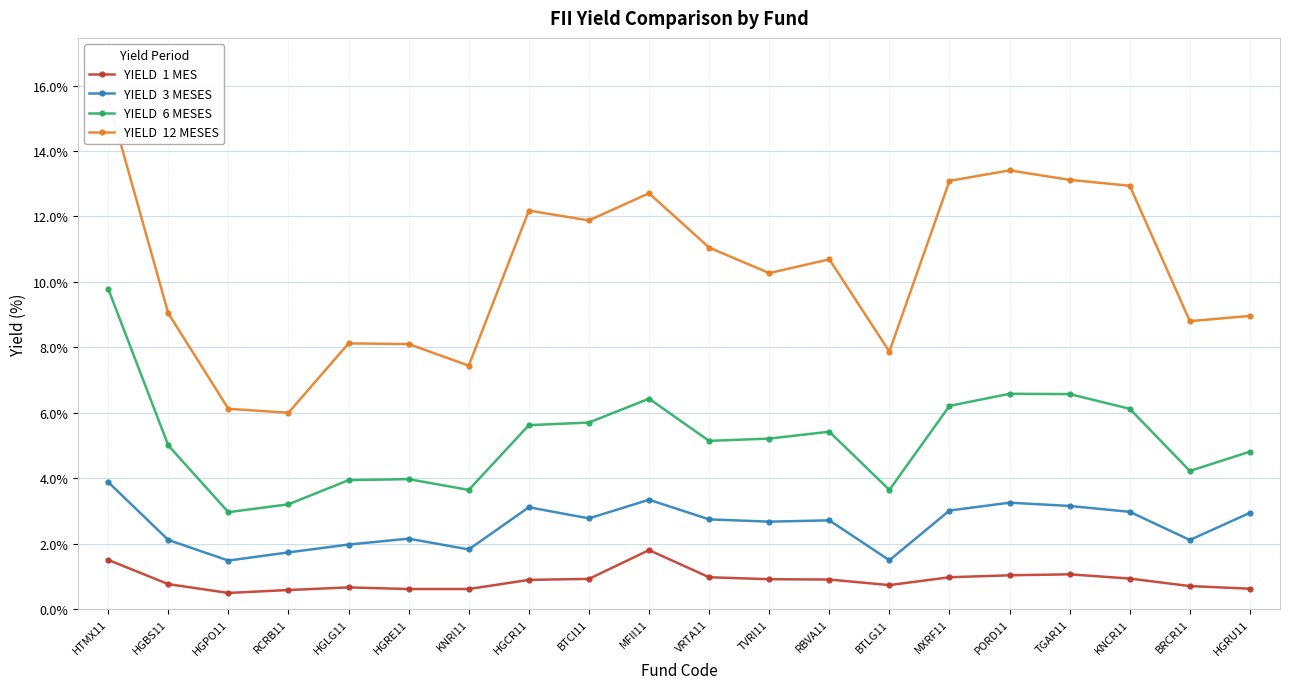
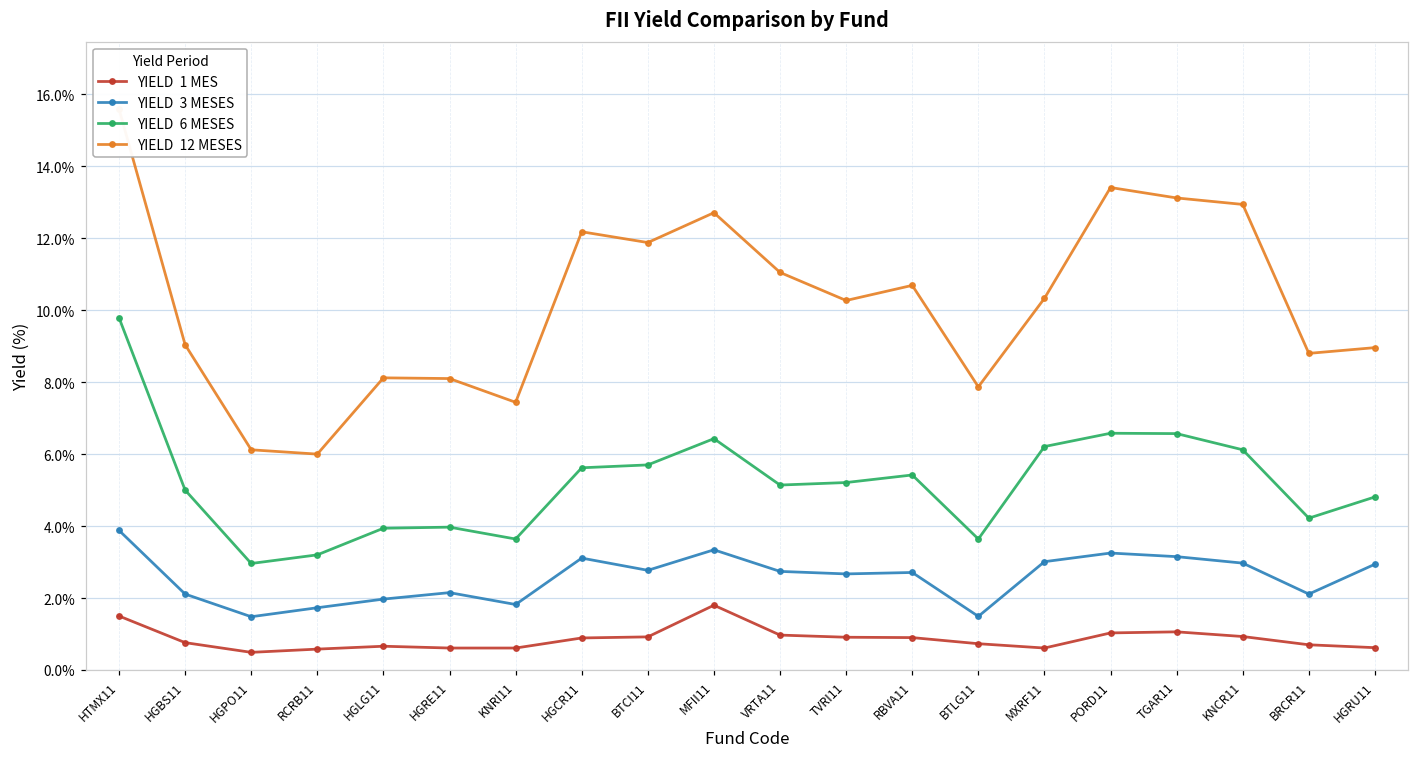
YIELD 1 MES, MXRF11: 1.0% -> 0.6%
YIELD 12 MESES, MXRF11: 13.1% -> 10.3%
